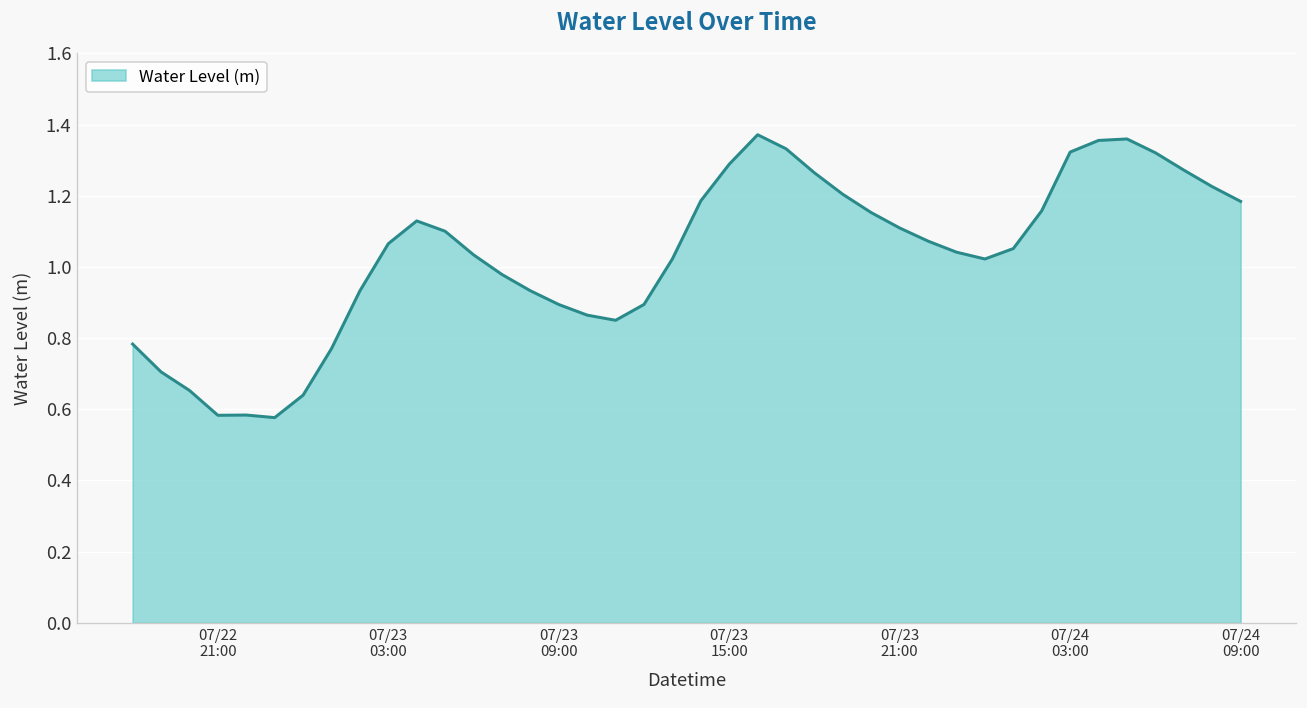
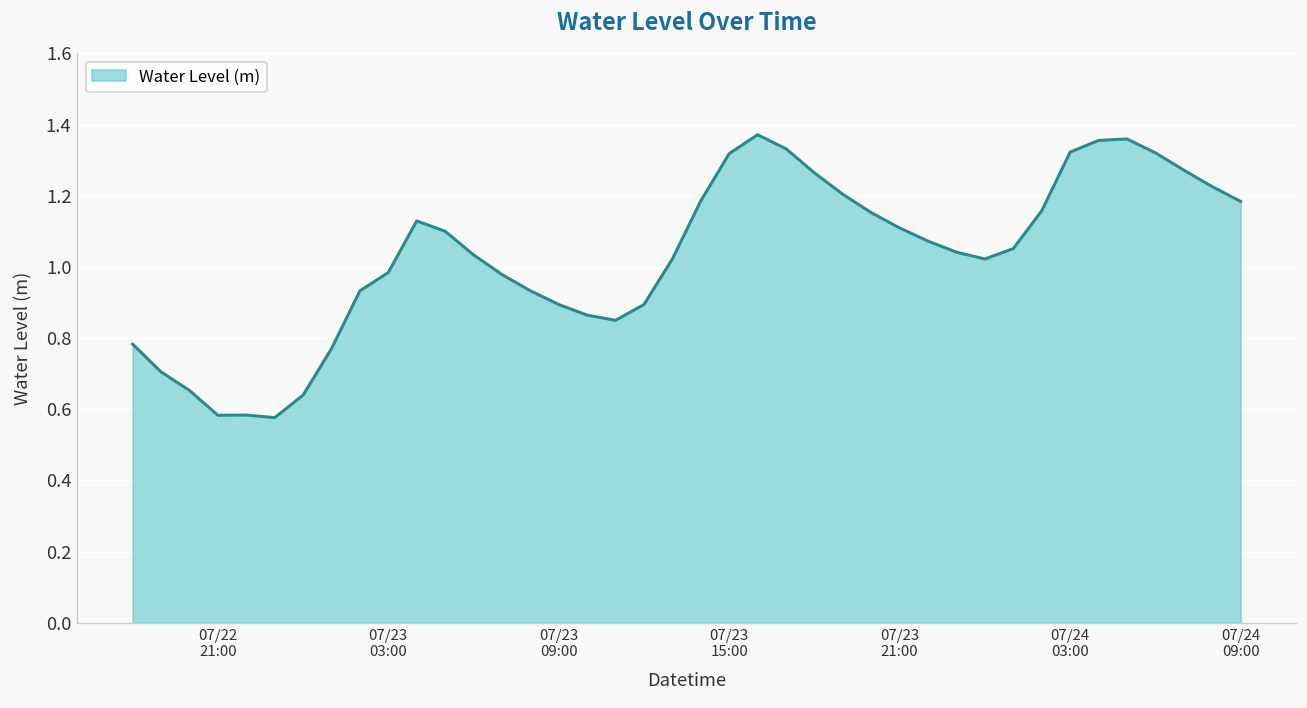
07/23 03:00: 1.07 -> 0.98
07/23 15:00: 1.29 -> 1.32
